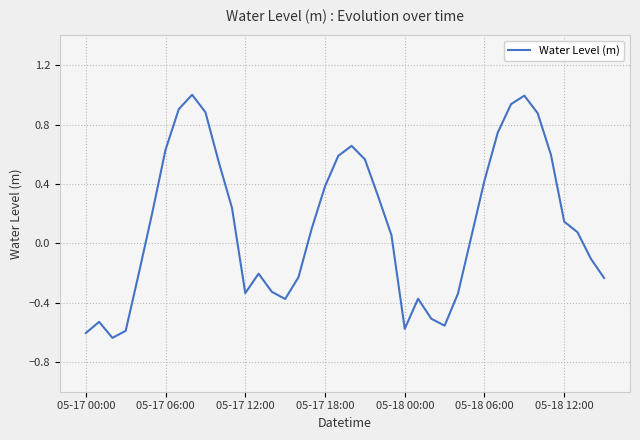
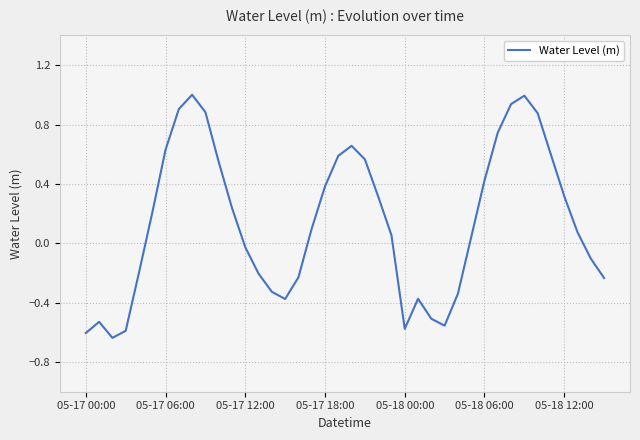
05-17 12:00: -0.34 -> -0.03
05-18 12:00: 0.15 -> 0.32
